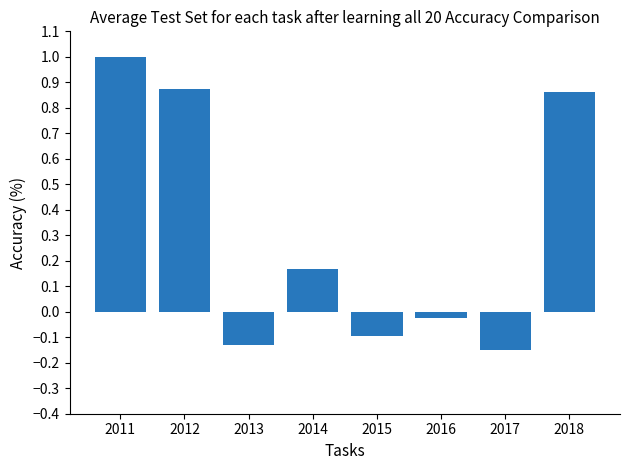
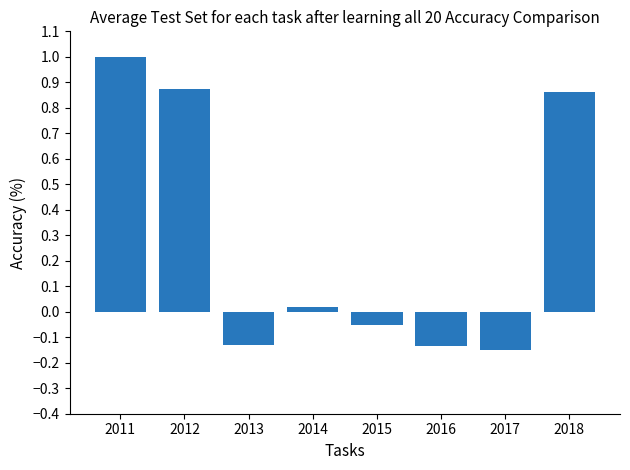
2014: 0.17 -> 0.02
2015: -0.09 -> -0.05
2016: -0.03 -> -0.14
